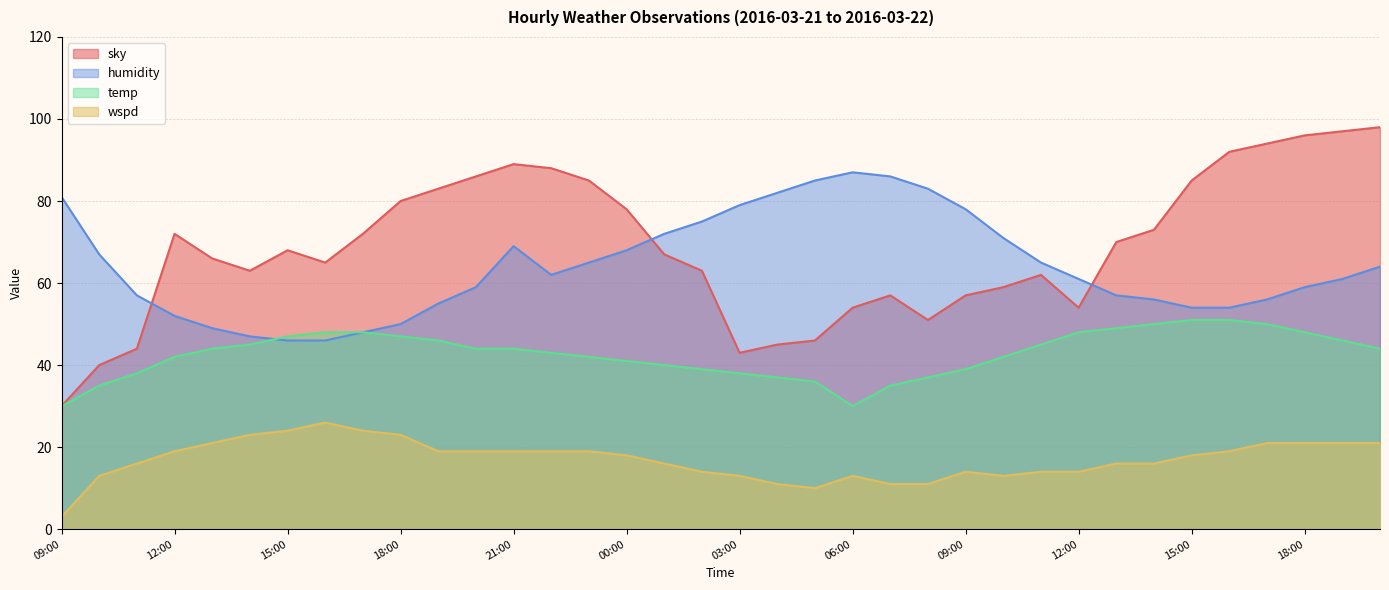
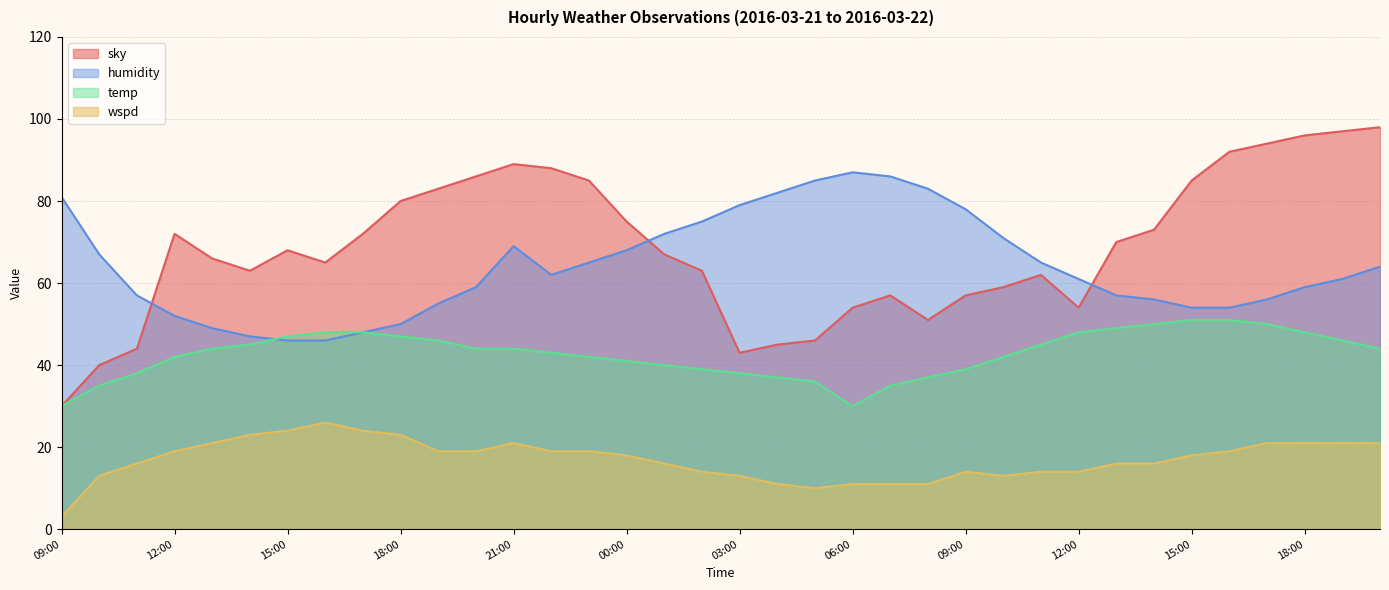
wspd, 21:00: 19 -> 21
sky, 00:00: 78 -> 75
wspd, 06:00: 13 -> 11
